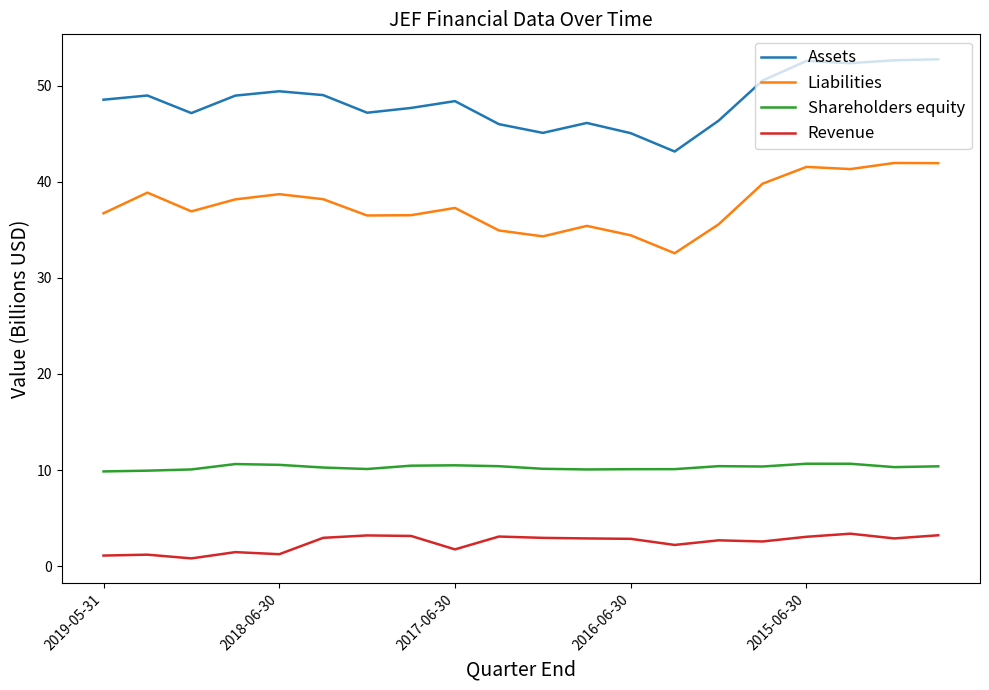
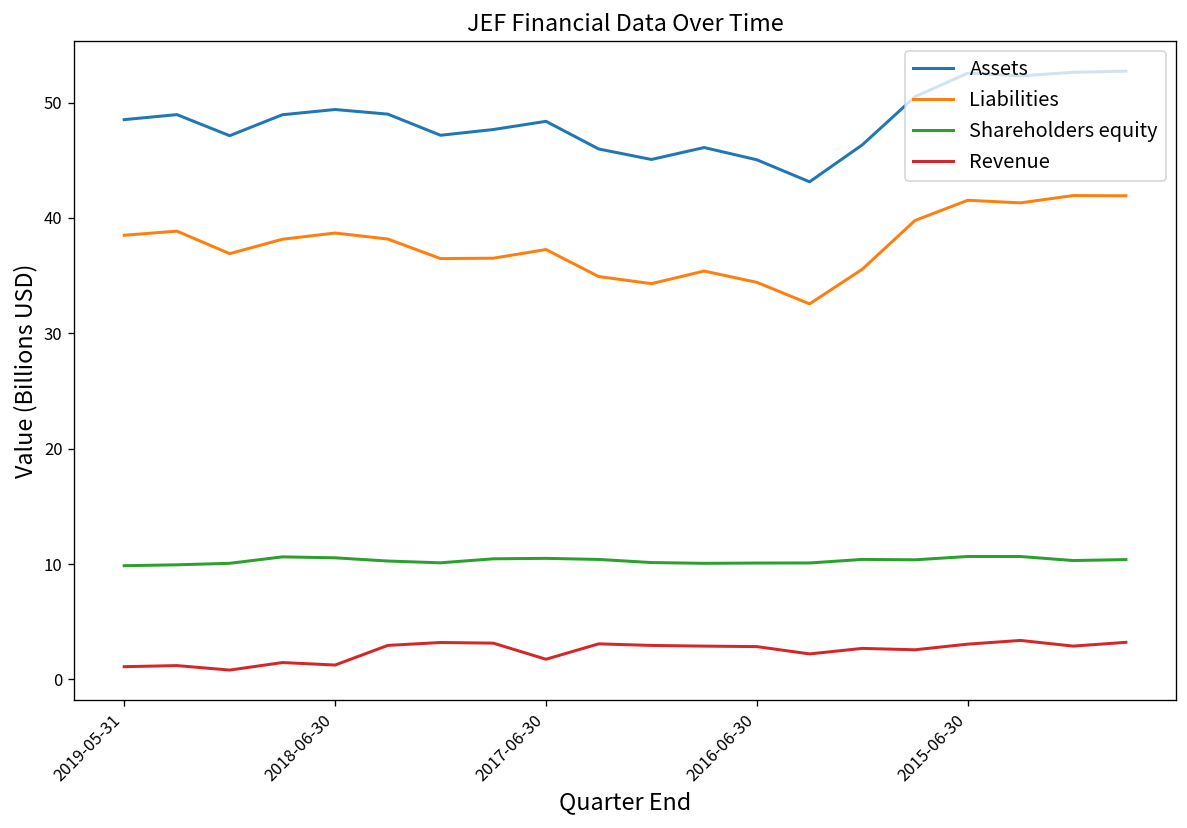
Liabilities, 2019-05-31: 37 -> 39
